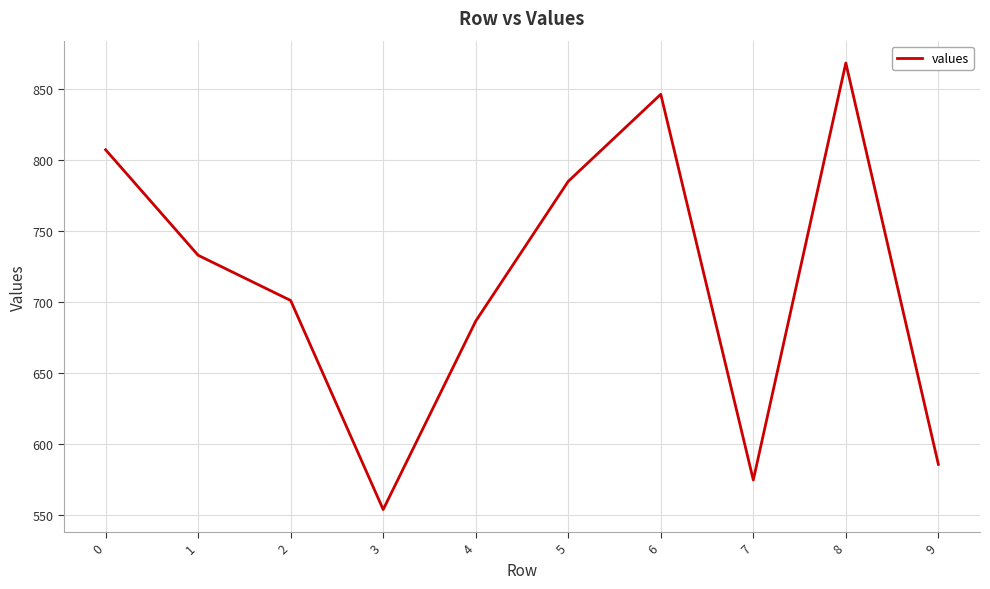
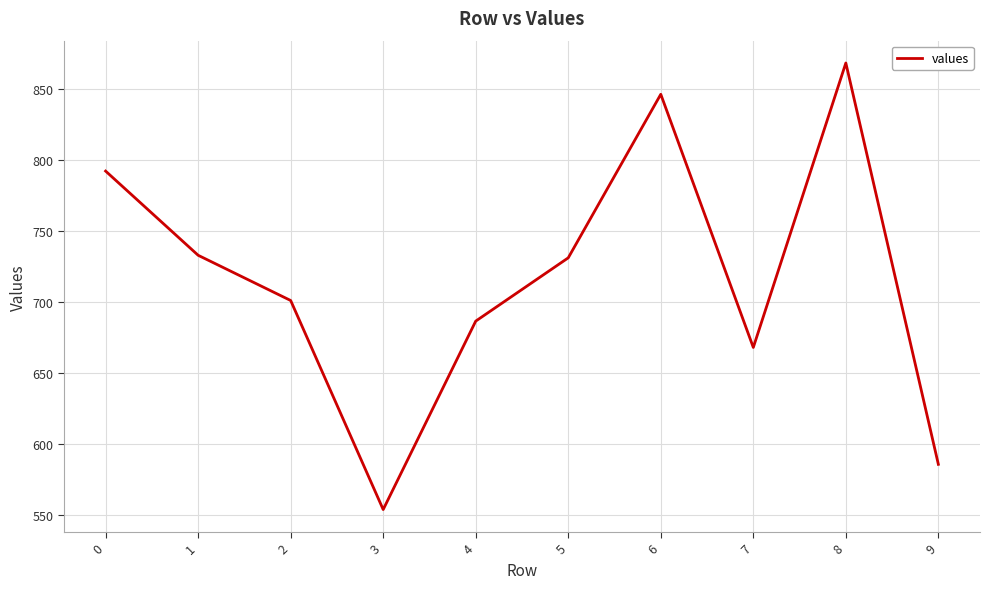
0: 807 -> 792
5: 785 -> 731
7: 575 -> 668
